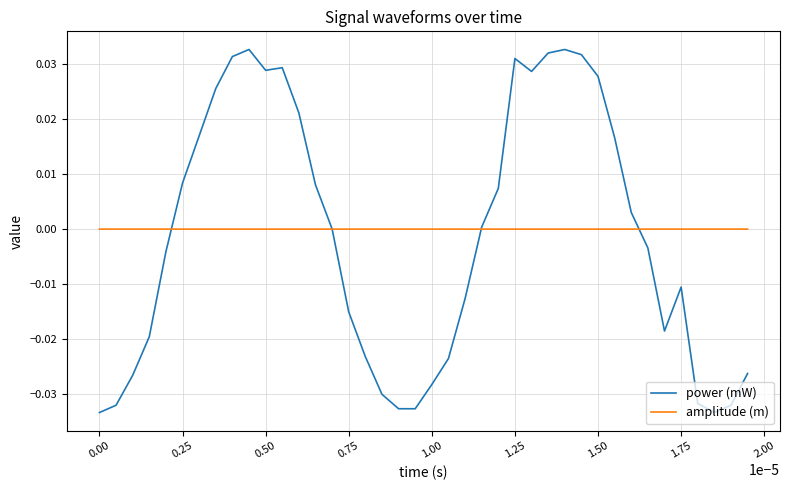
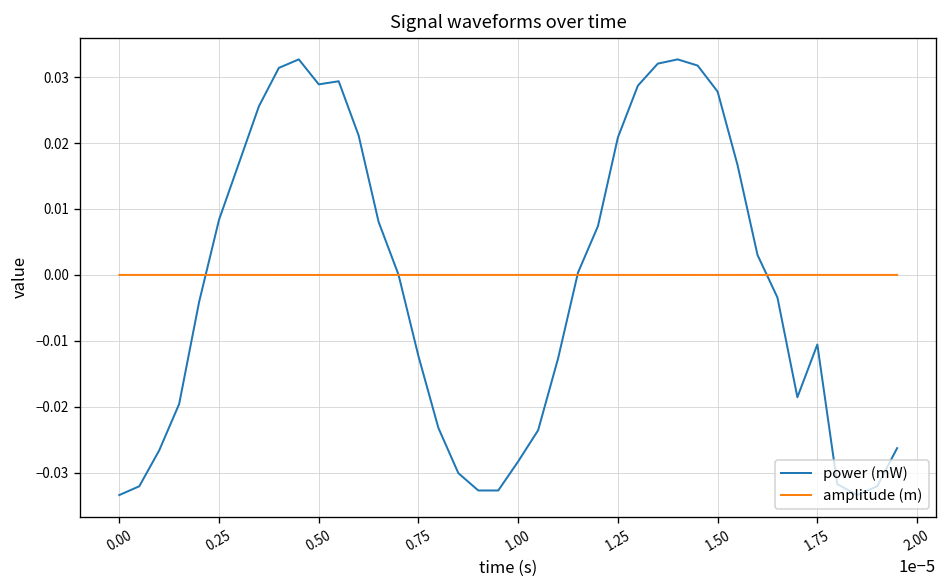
power (mW), 0.75: -0.015 -> -0.012
power (mW), 1.25: 0.031 -> 0.021
